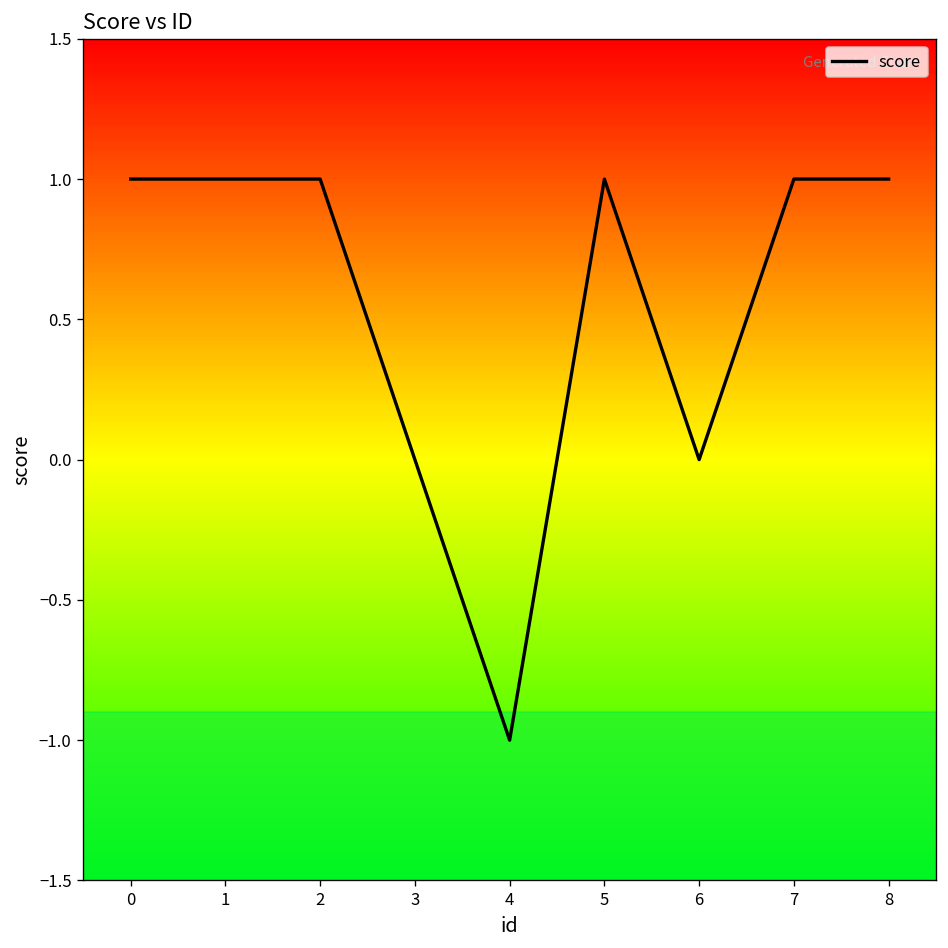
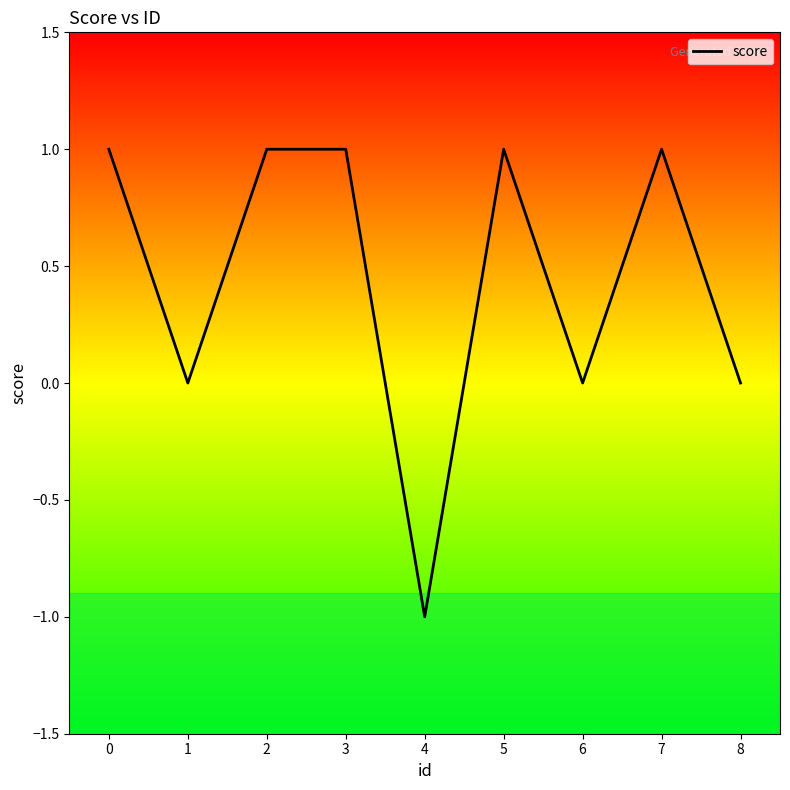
1: 1 -> 0
3: 0 -> 1
8: 1 -> 0
